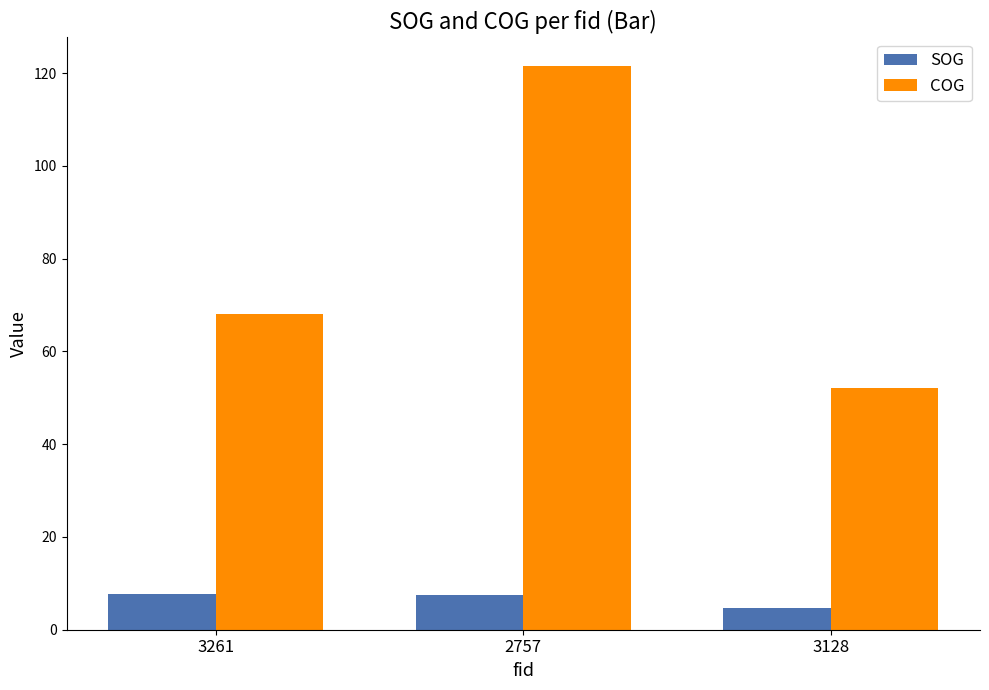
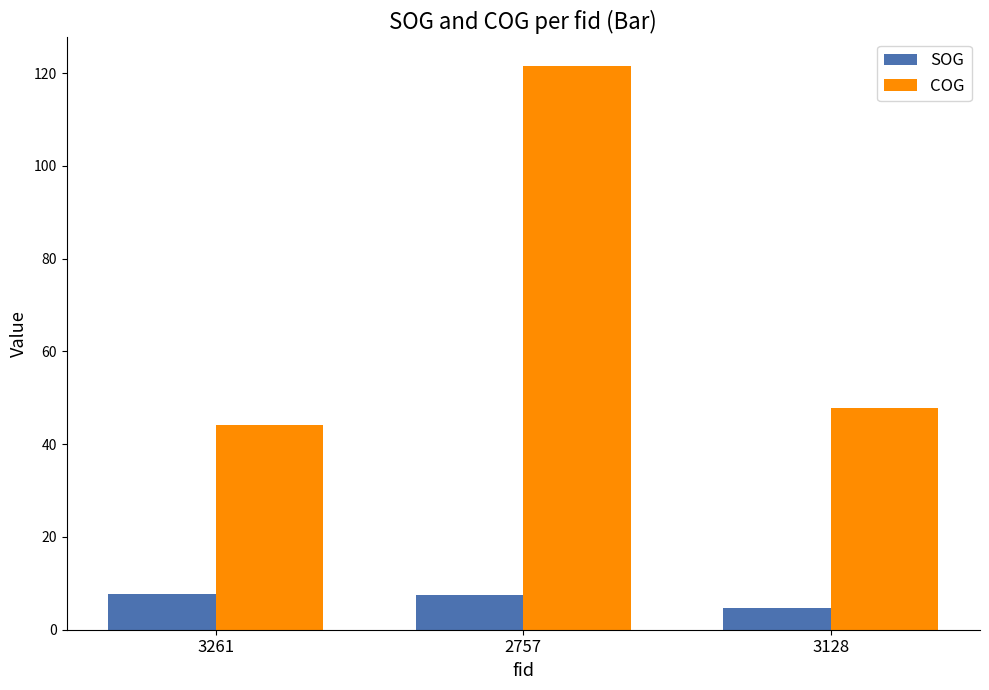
COG, 3261: 68 -> 44
COG, 3128: 52 -> 48
